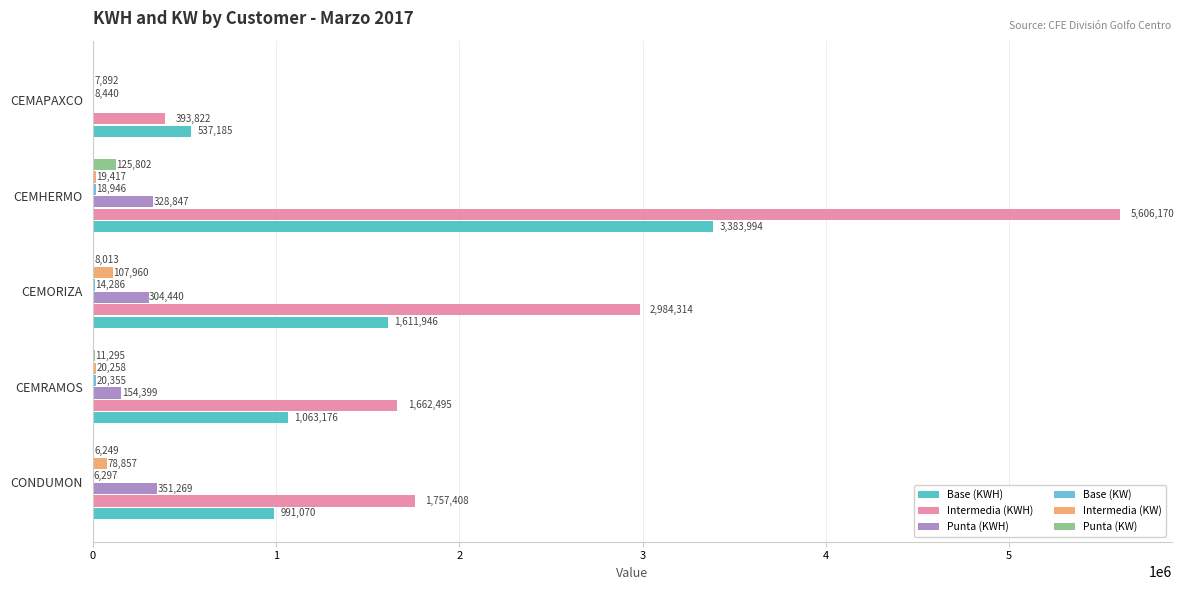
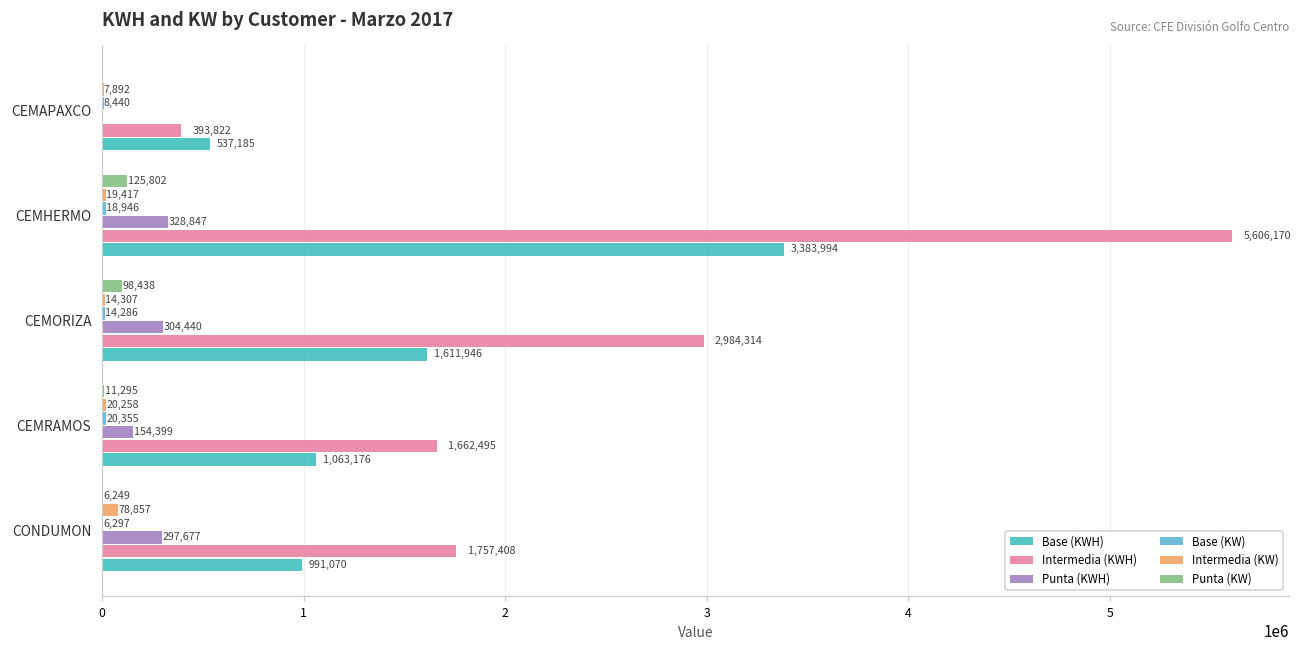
Punta (KW), CEMORIZA: 8,013 -> 98,438
Intermedia (KW), CEMORIZA: 107,960 -> 14,307
Punta (KWH), CONDUMON: 351,269 -> 297,677
